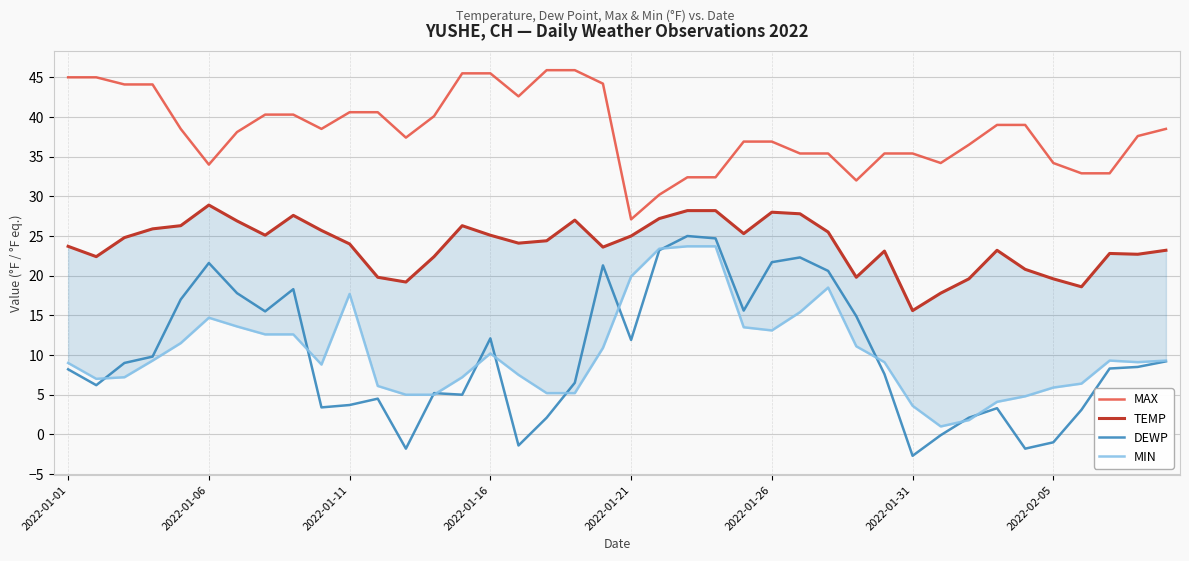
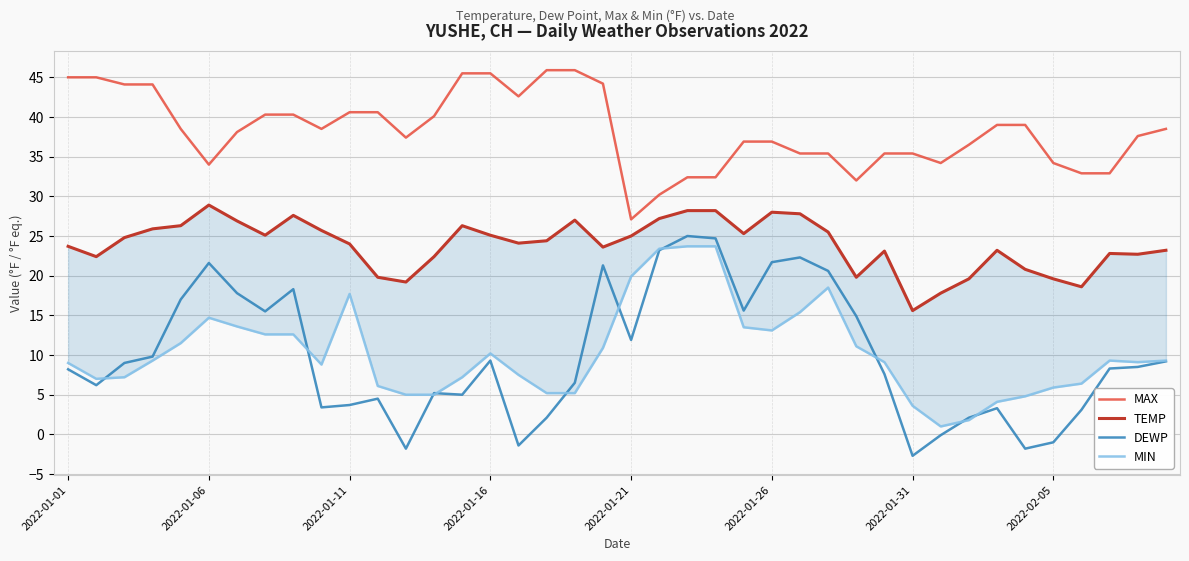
DEWP, 2022-01-16: 12 -> 9
